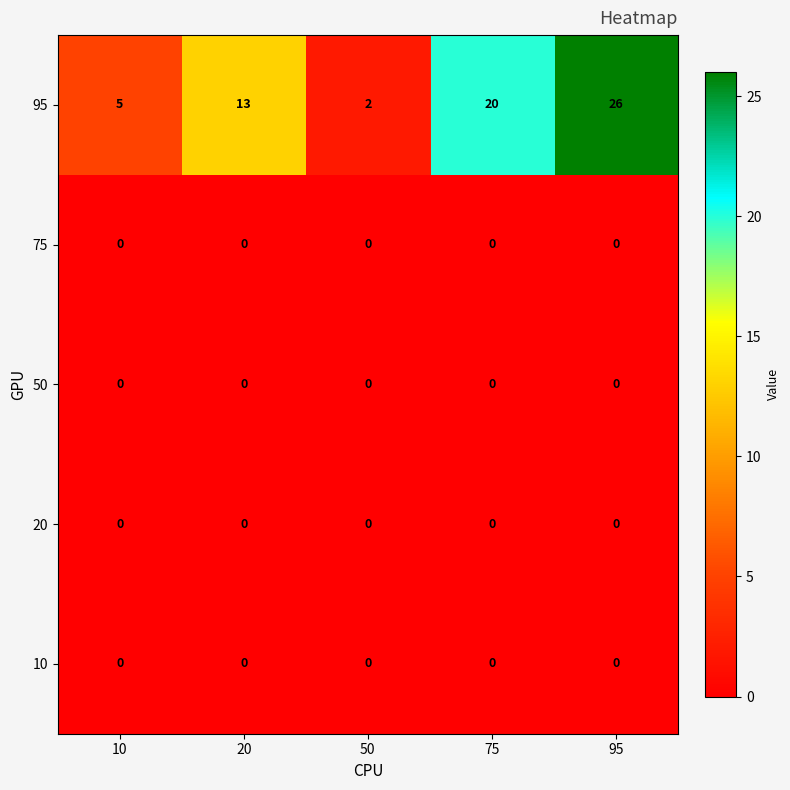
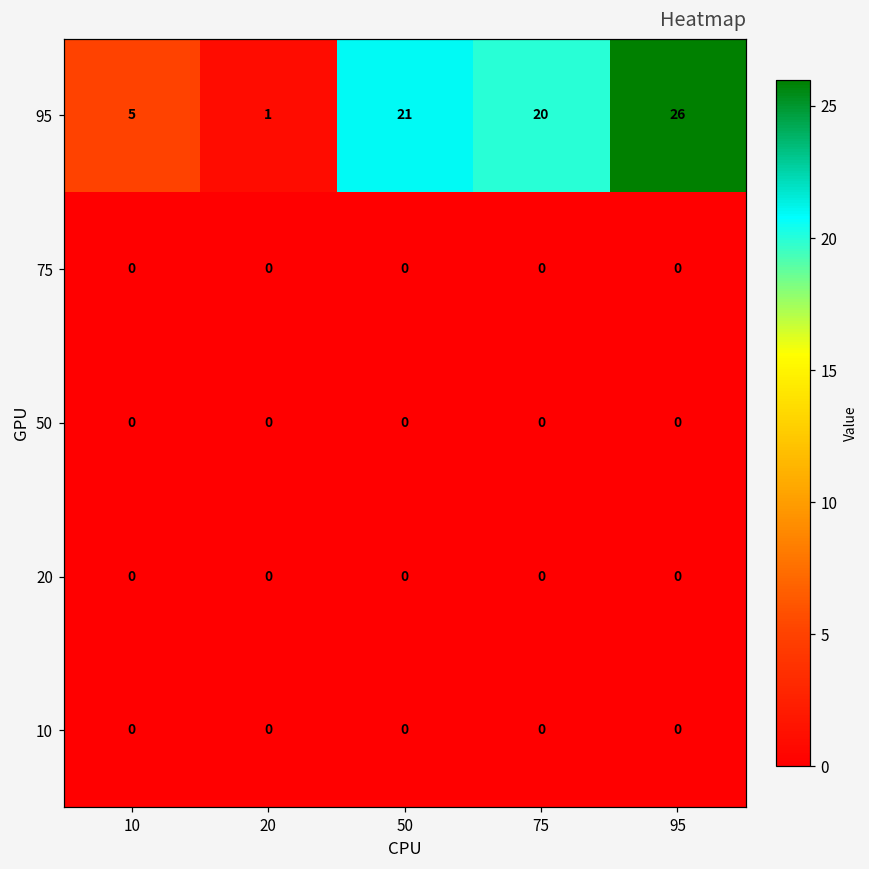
95, 20: 13 -> 1
95, 50: 2 -> 21
